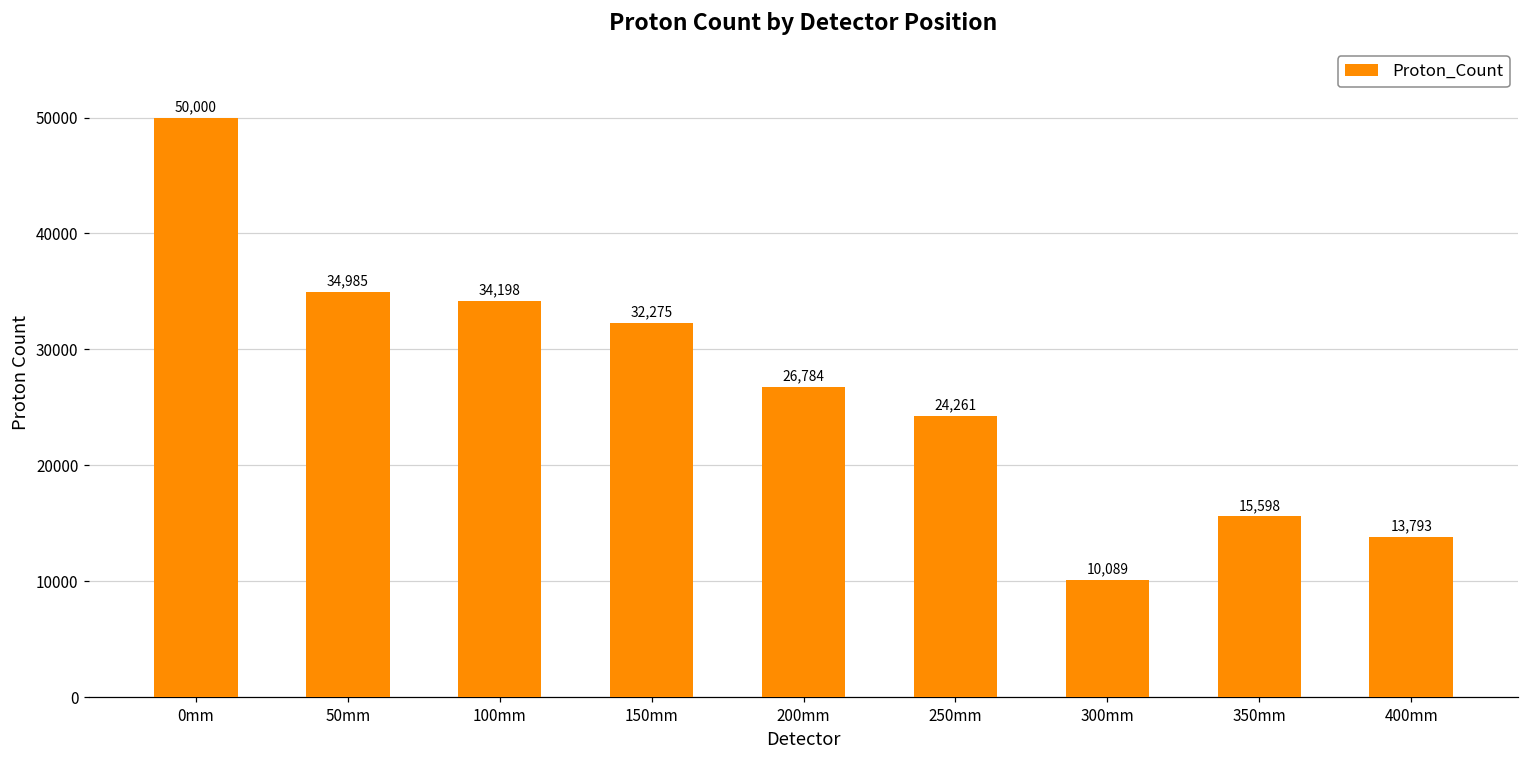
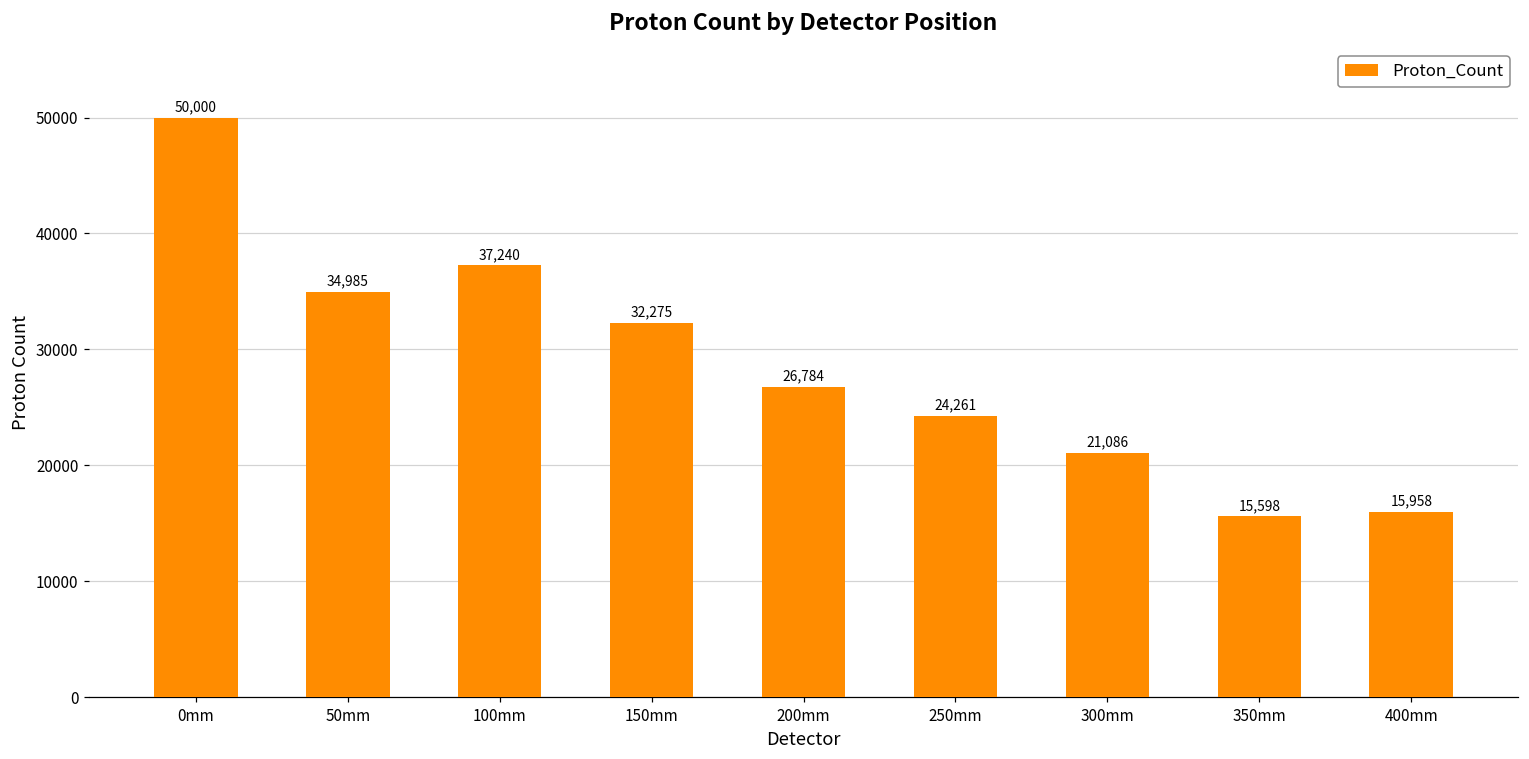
100mm: 34,198 -> 37,240
300mm: 10,089 -> 21,086
400mm: 13,793 -> 15,958
